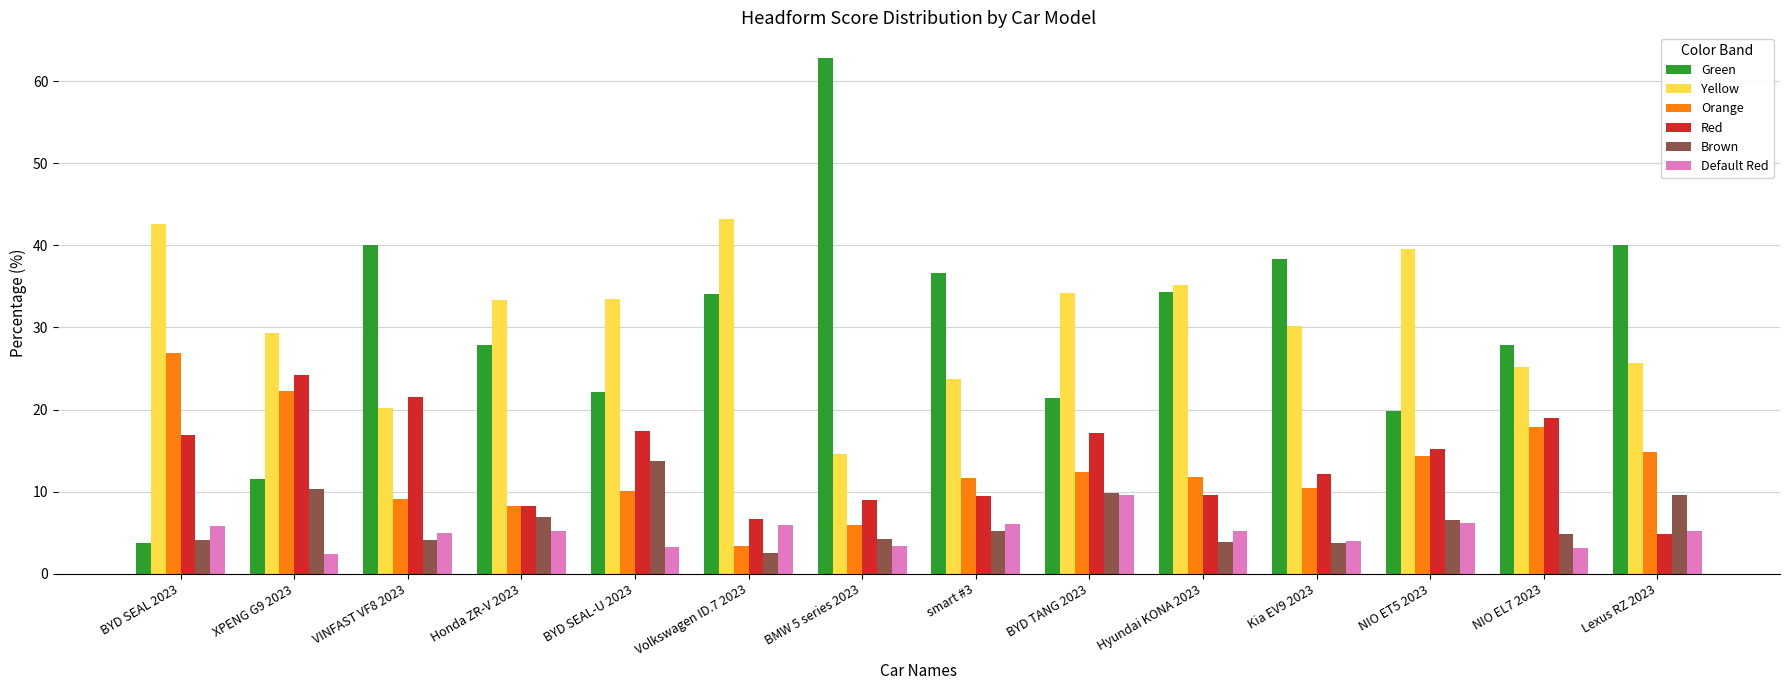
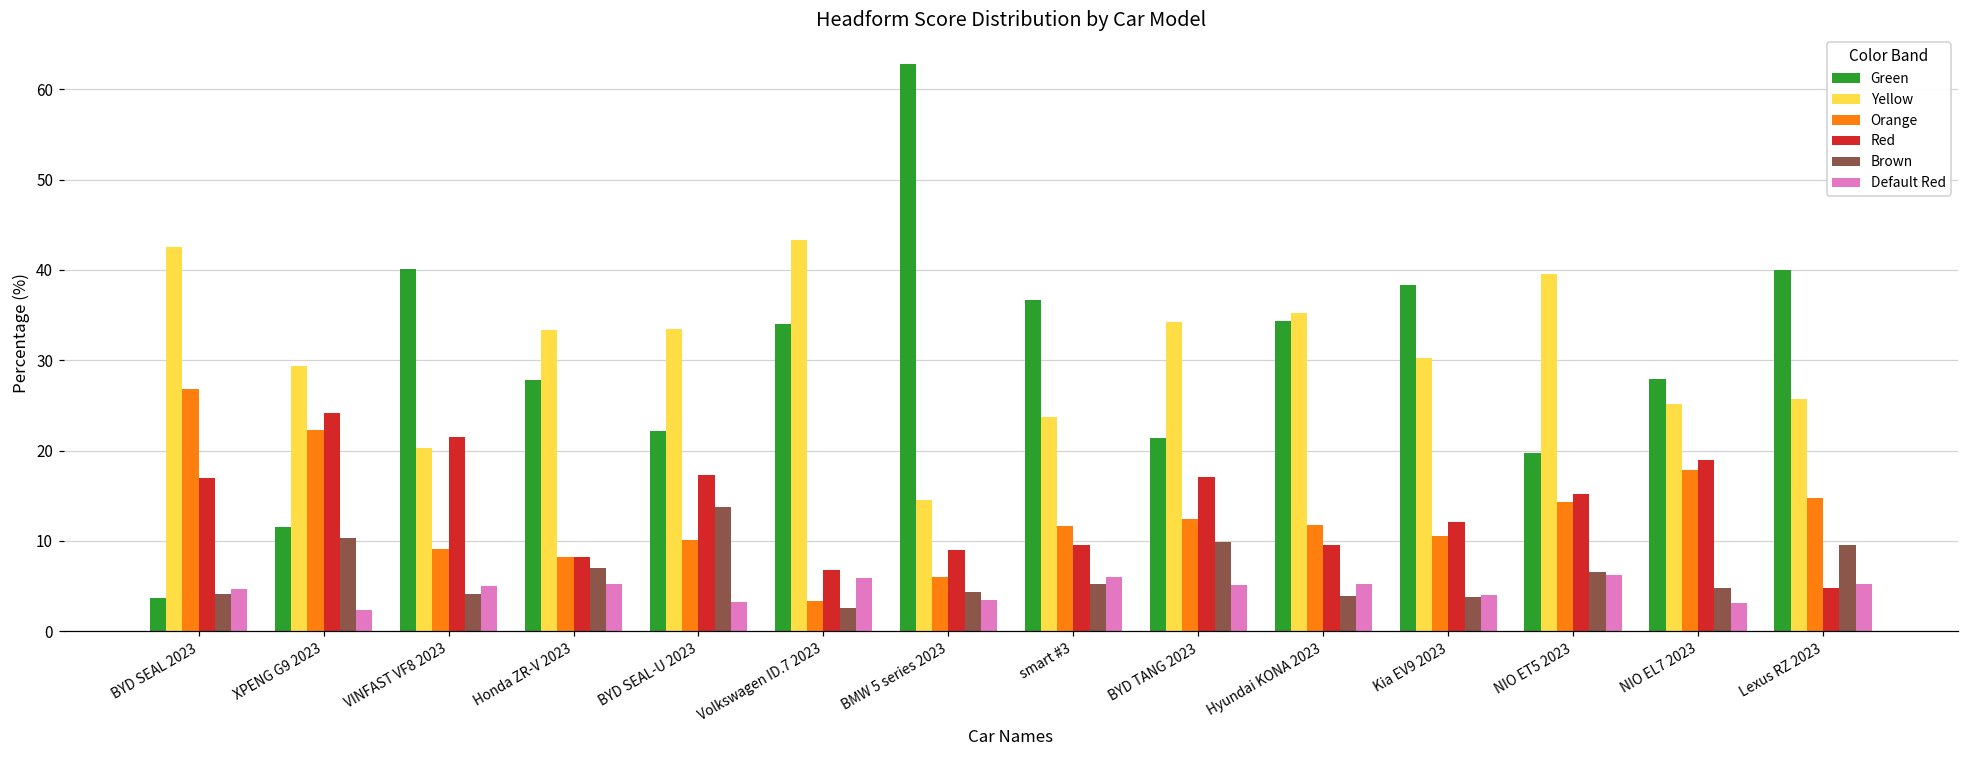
Default Red, BYD SEAL 2023: 6 -> 5
Default Red, BYD TANG 2023: 10 -> 5
